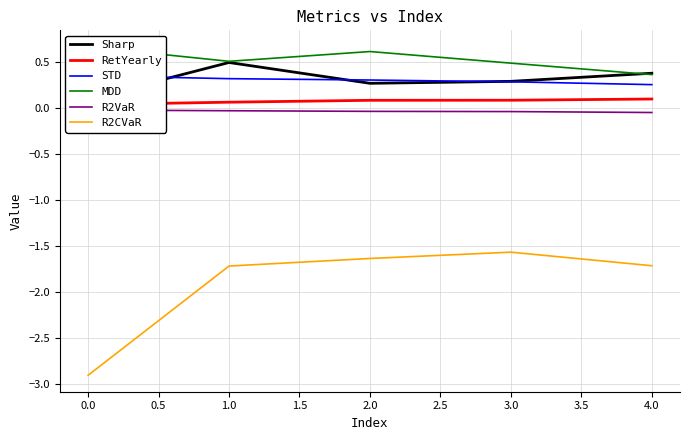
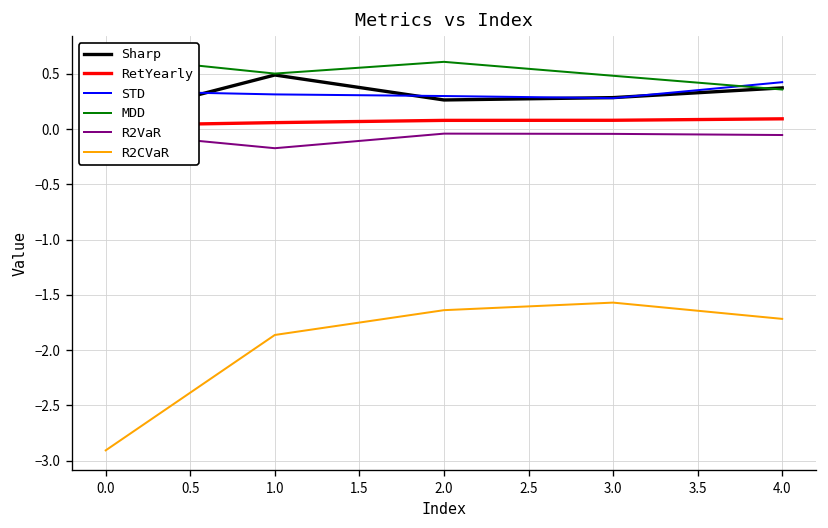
R2VaR, 1.0: 0.0 -> -0.2
R2CVaR, 1.0: -1.7 -> -1.9
STD, 4.0: 0.2 -> 0.4
